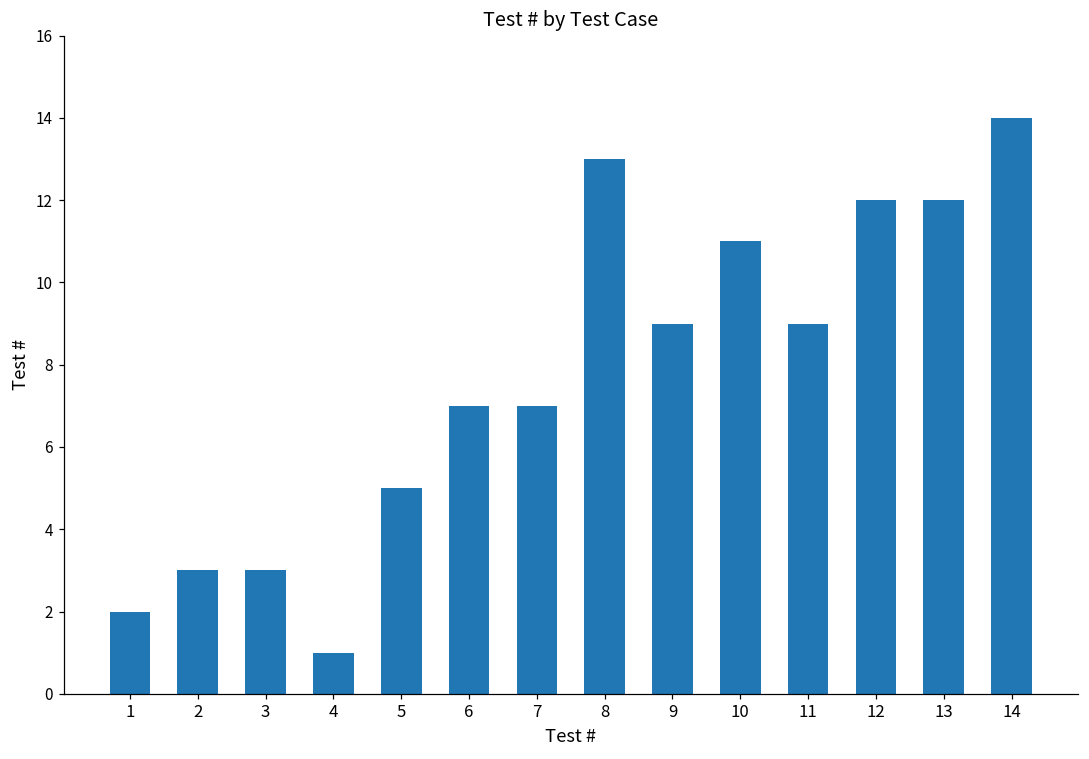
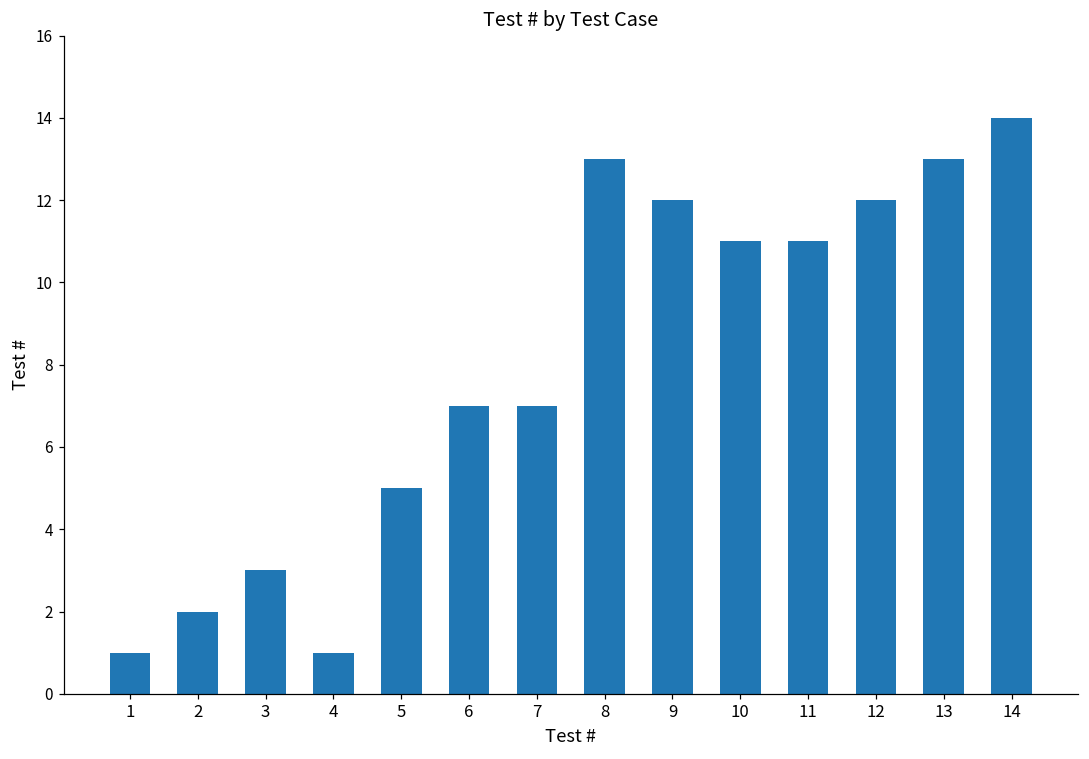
1: 2 -> 1
2: 3 -> 2
9: 9 -> 12
11: 9 -> 11
13: 12 -> 13
